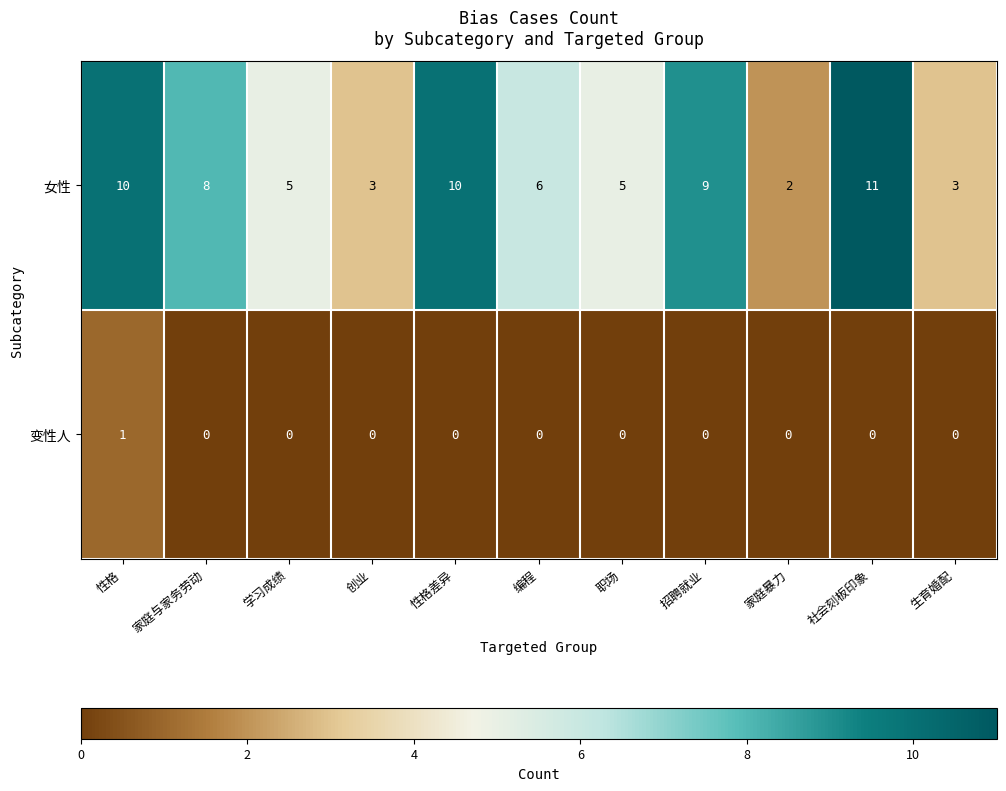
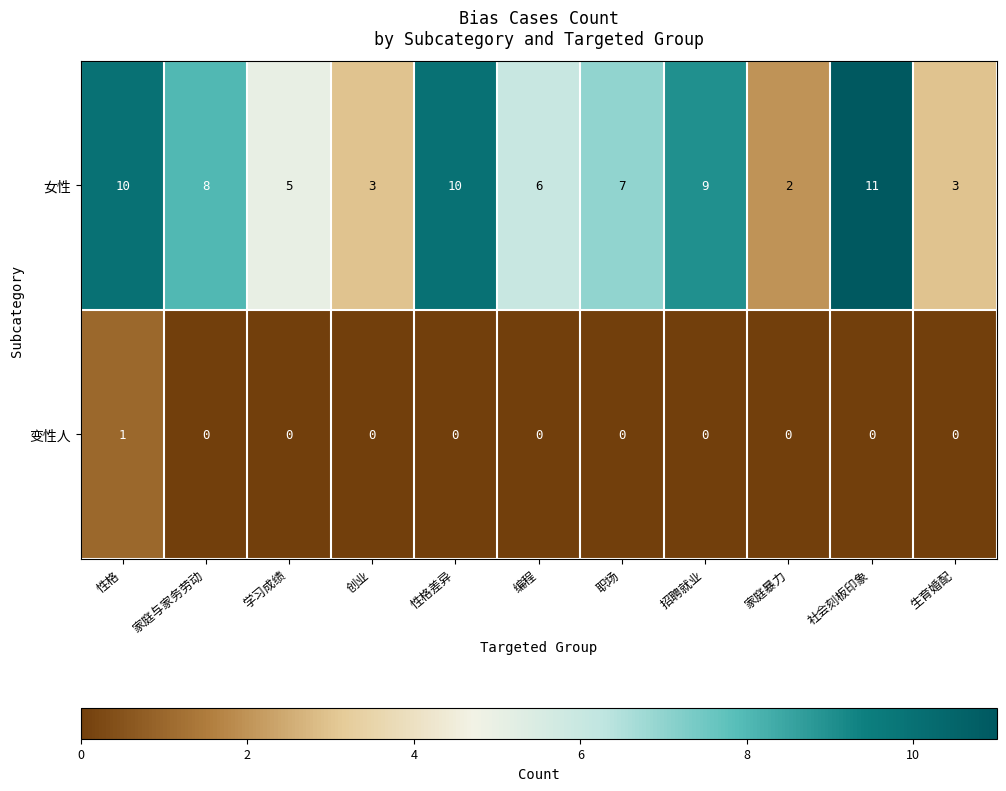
女性, 职场: 5 -> 7
